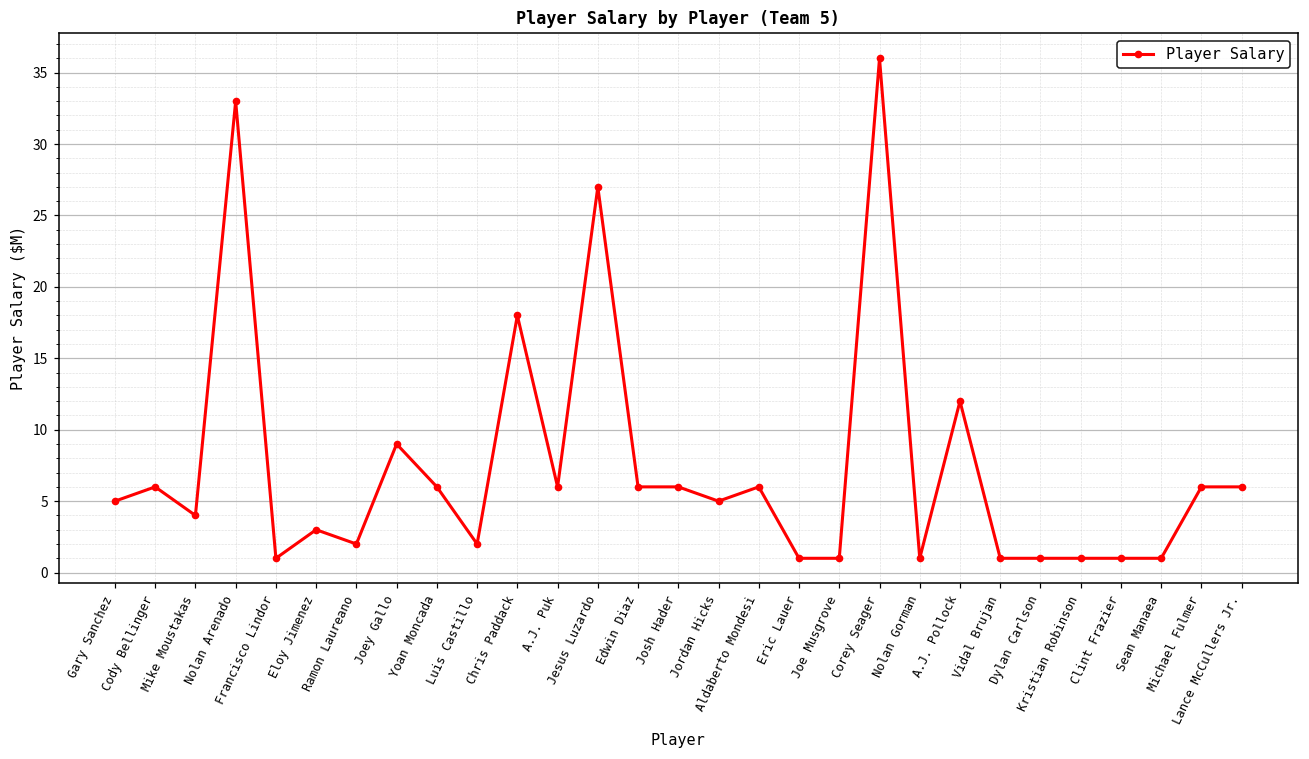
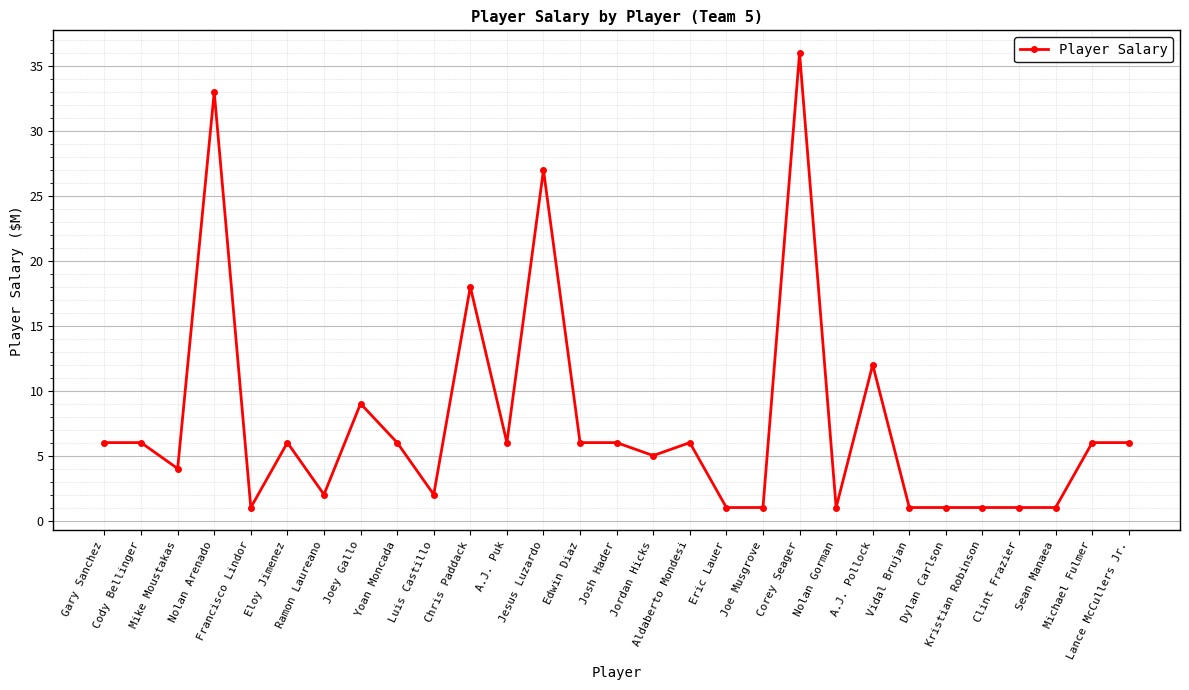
Gary Sanchez: 5 -> 6
Eloy Jimenez: 3 -> 6
